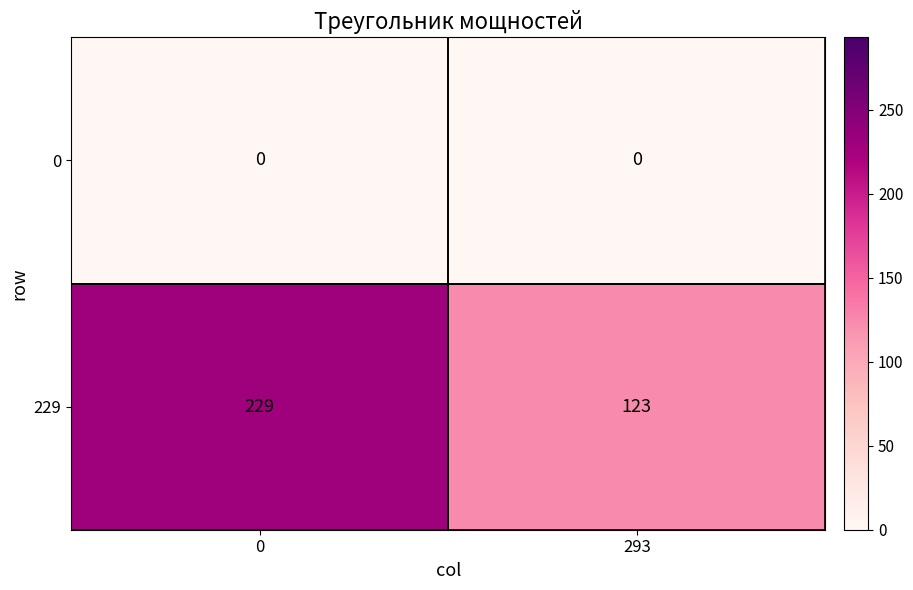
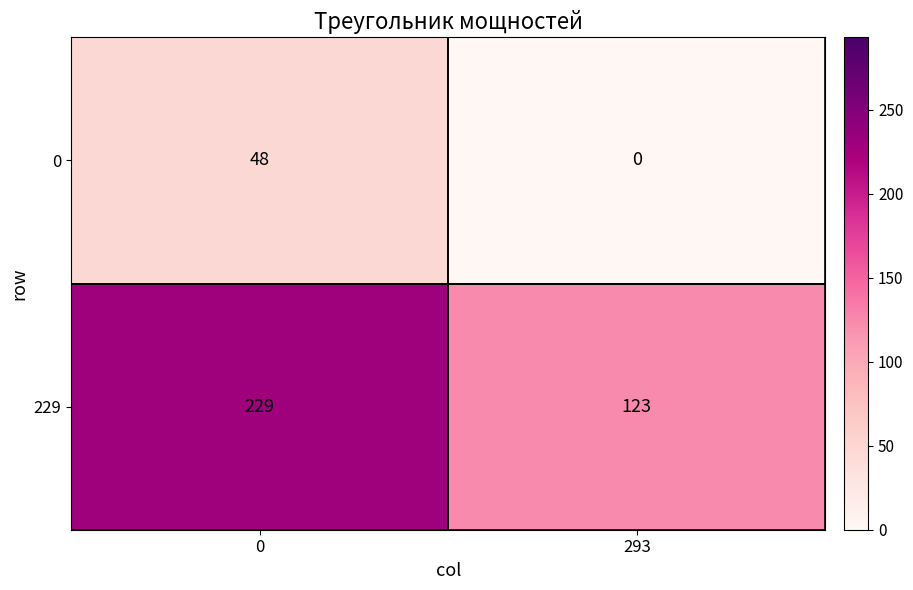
0, 0: 0 -> 48
